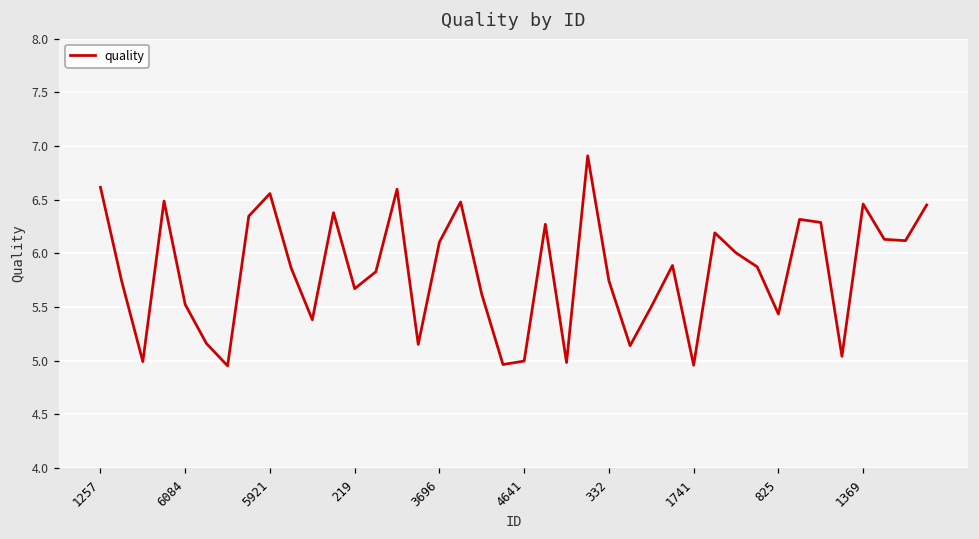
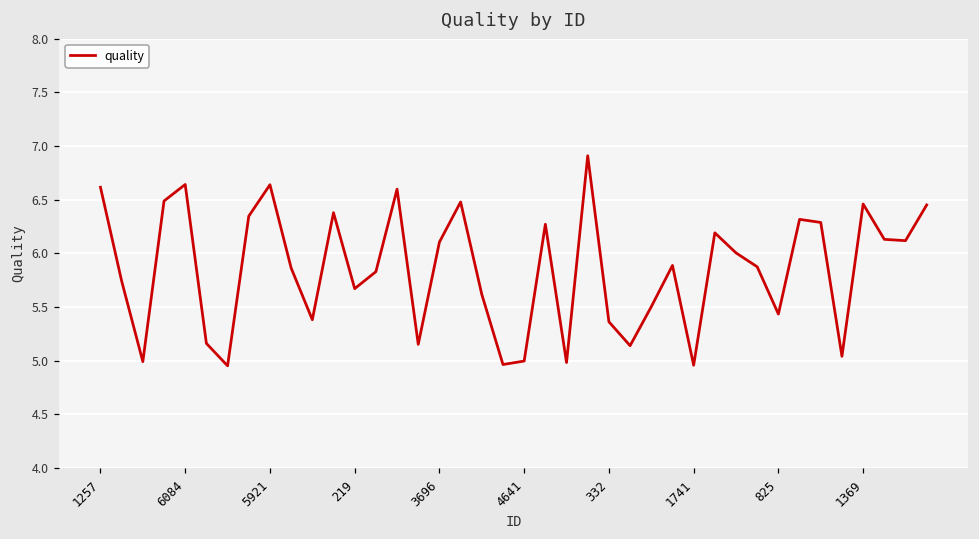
6084: 5.5 -> 6.6
5921: 6.56 -> 6.64
332: 5.7 -> 5.4
